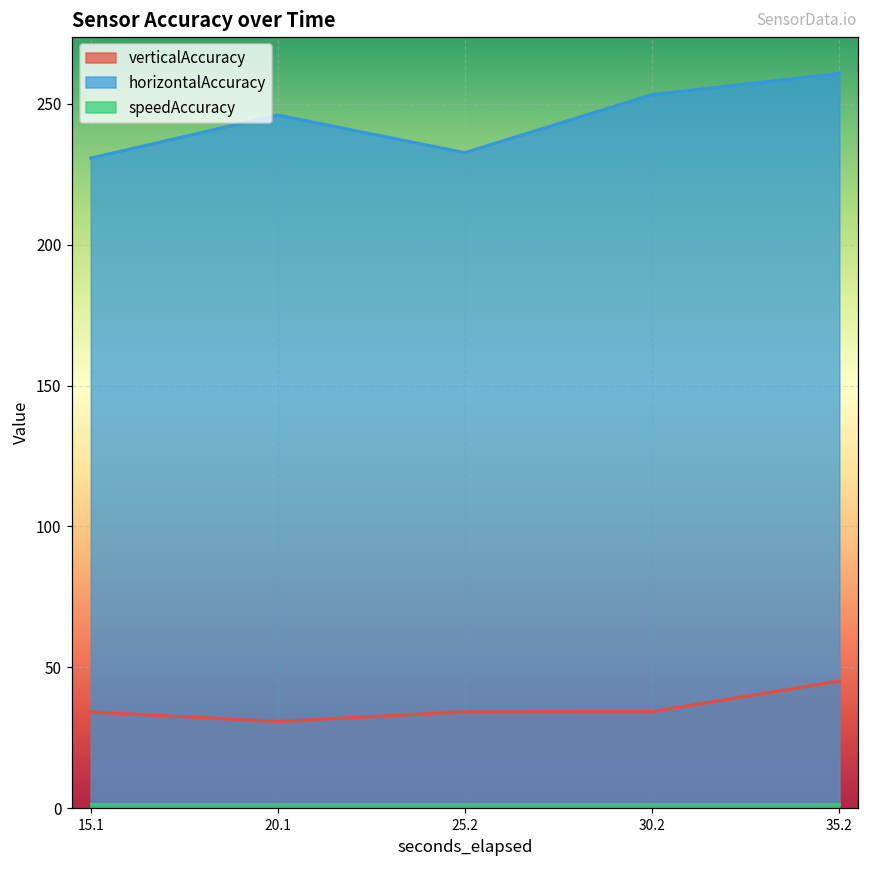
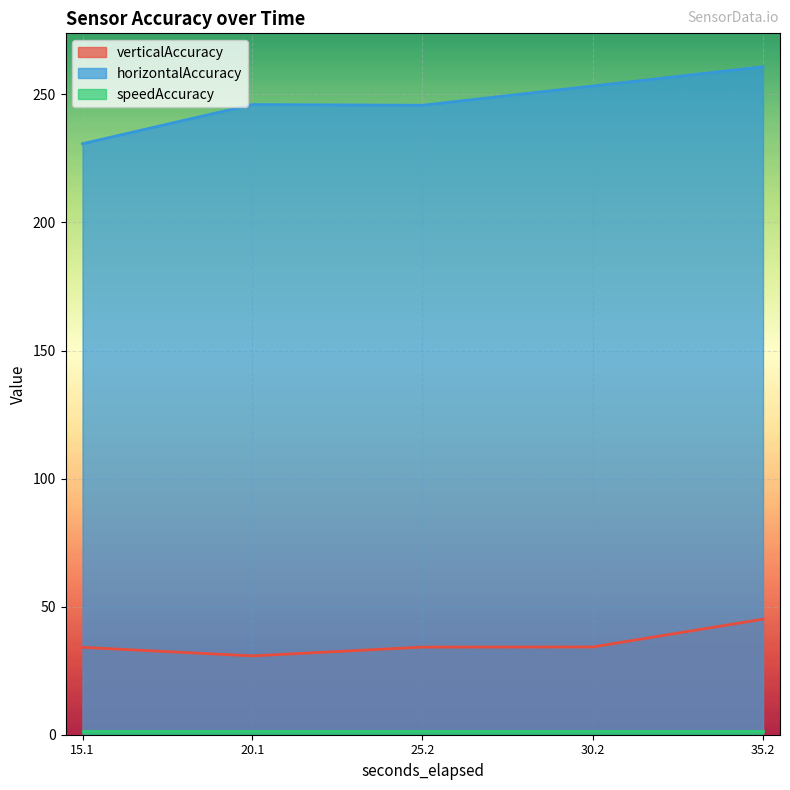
horizontalAccuracy, 25.2: 233 -> 246
